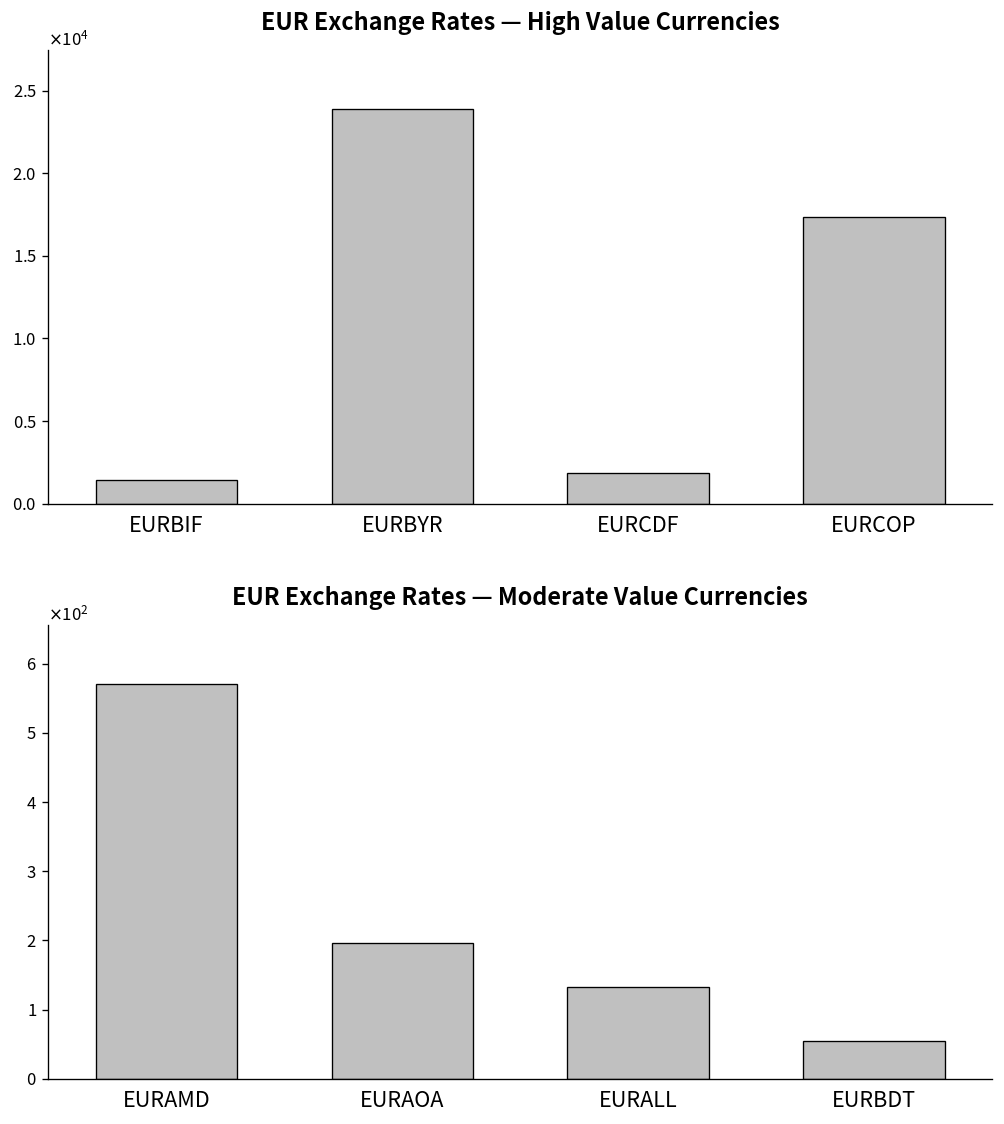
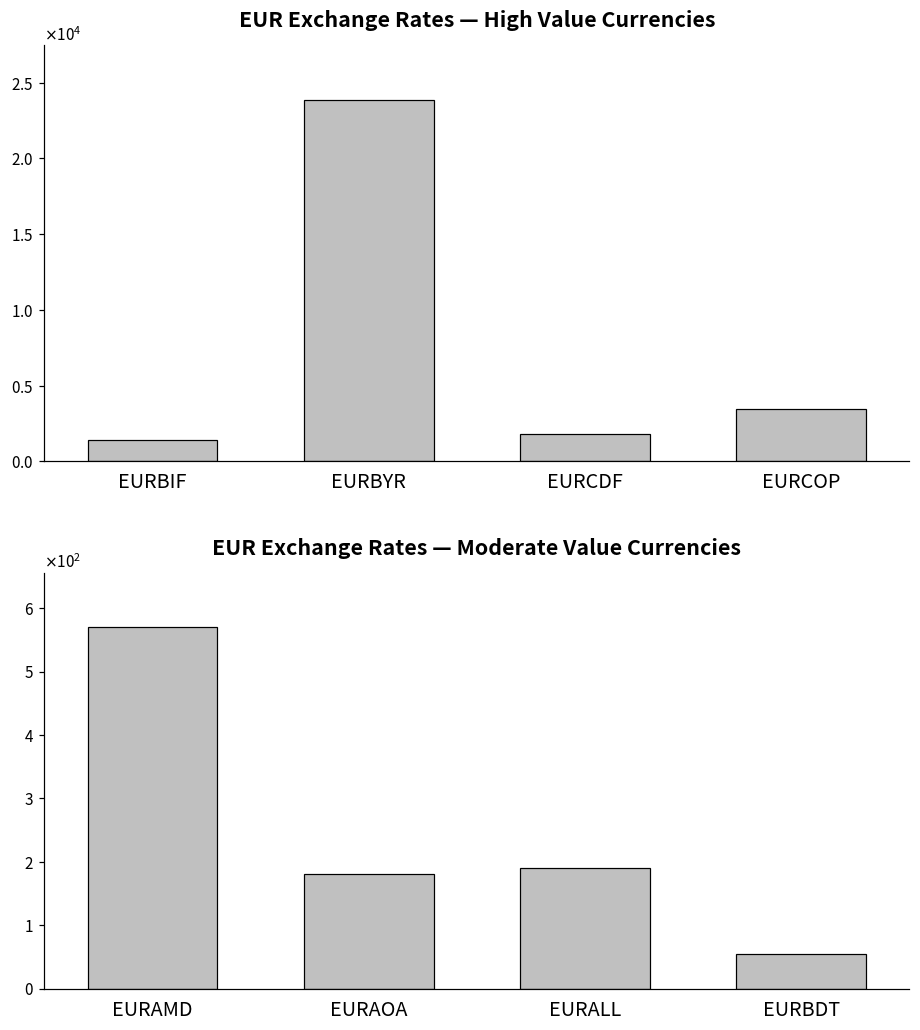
EUR Exchange Rates — High Value Currencies, EURCOP: 17400 -> 3500
EUR Exchange Rates — Moderate Value Currencies, EURAOA: 200 -> 180
EUR Exchange Rates — Moderate Value Currencies, EURALL: 130 -> 190
